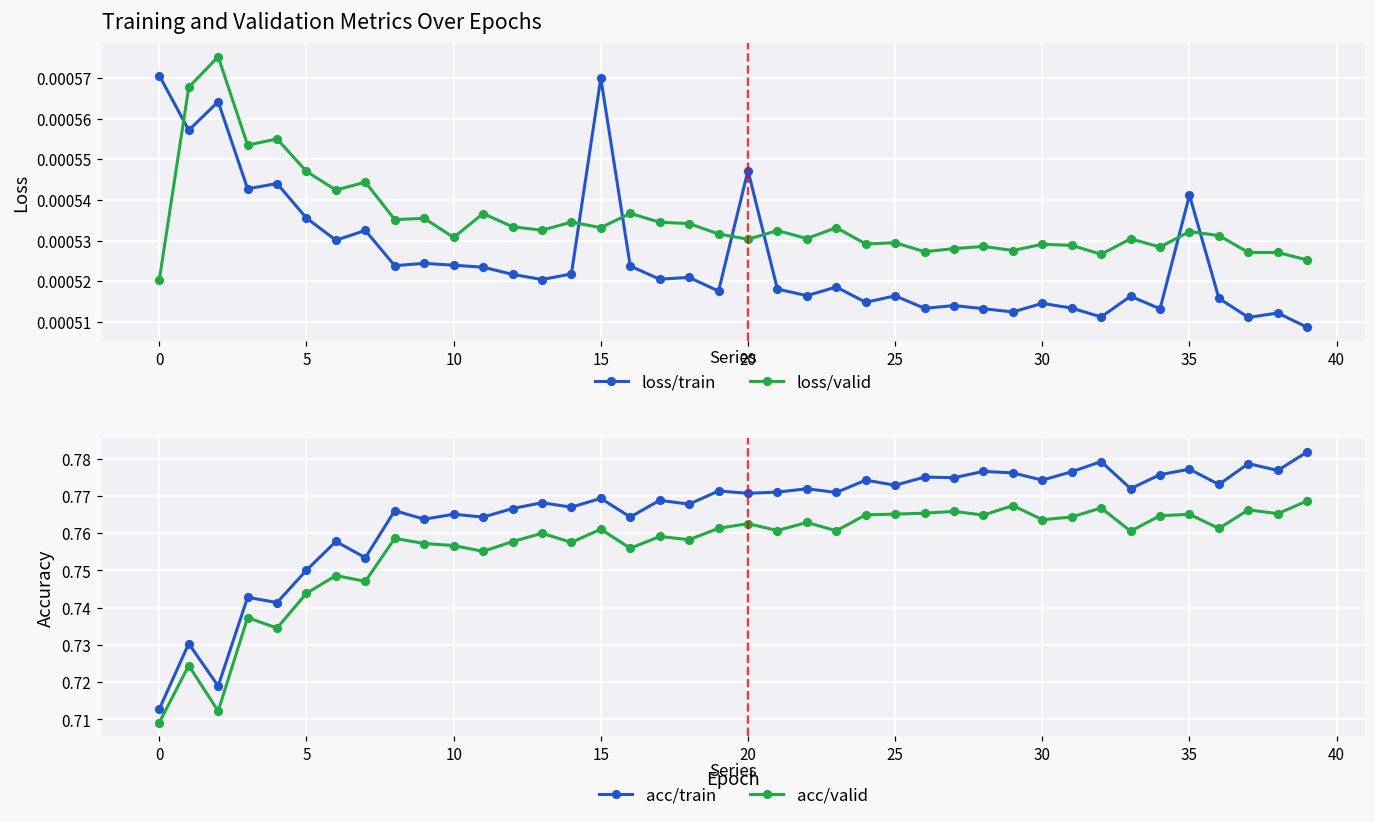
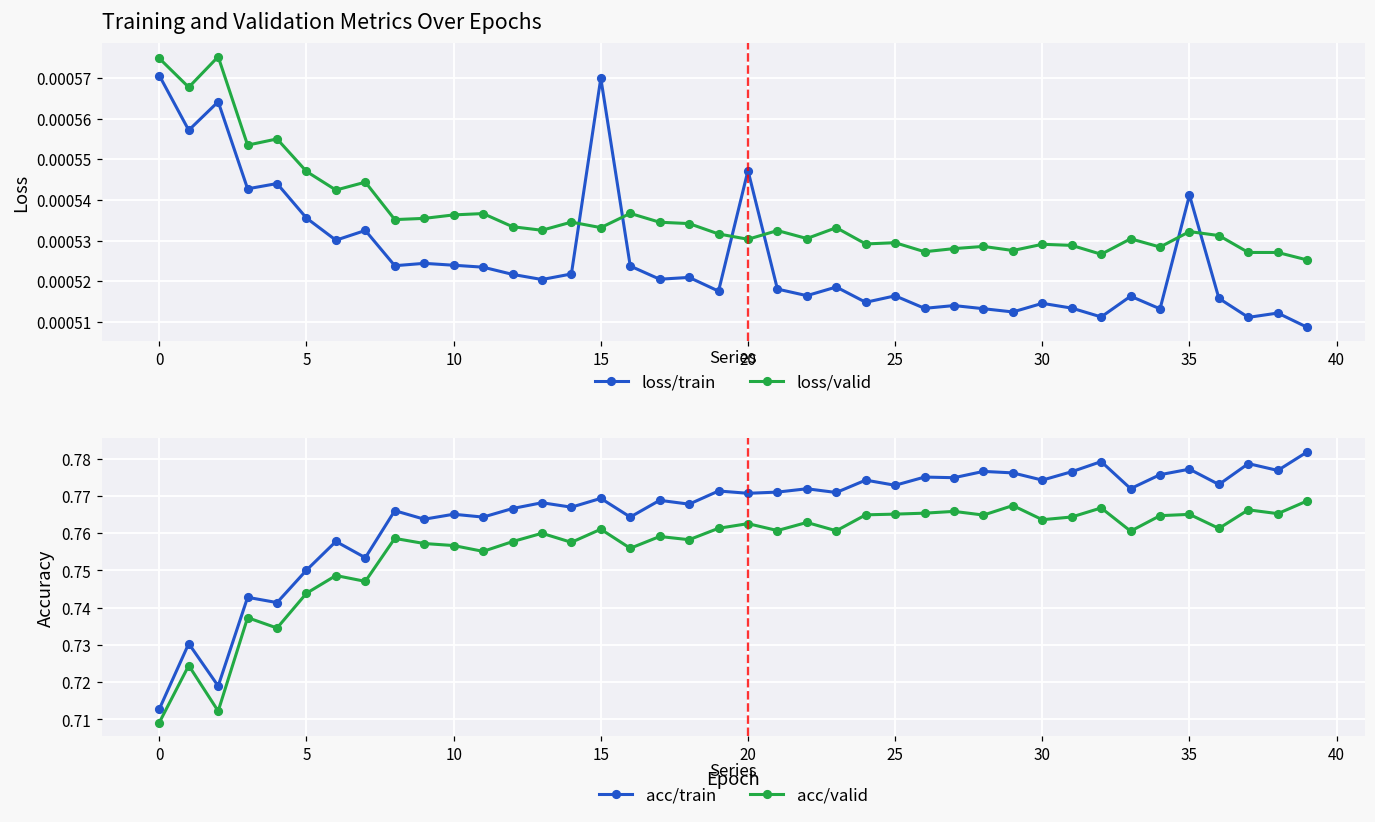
Training and Validation Metrics Over Epochs, loss/valid, 0: 0.000520 -> 0.000575
Training and Validation Metrics Over Epochs, loss/valid, 10: 0.000531 -> 0.000536
